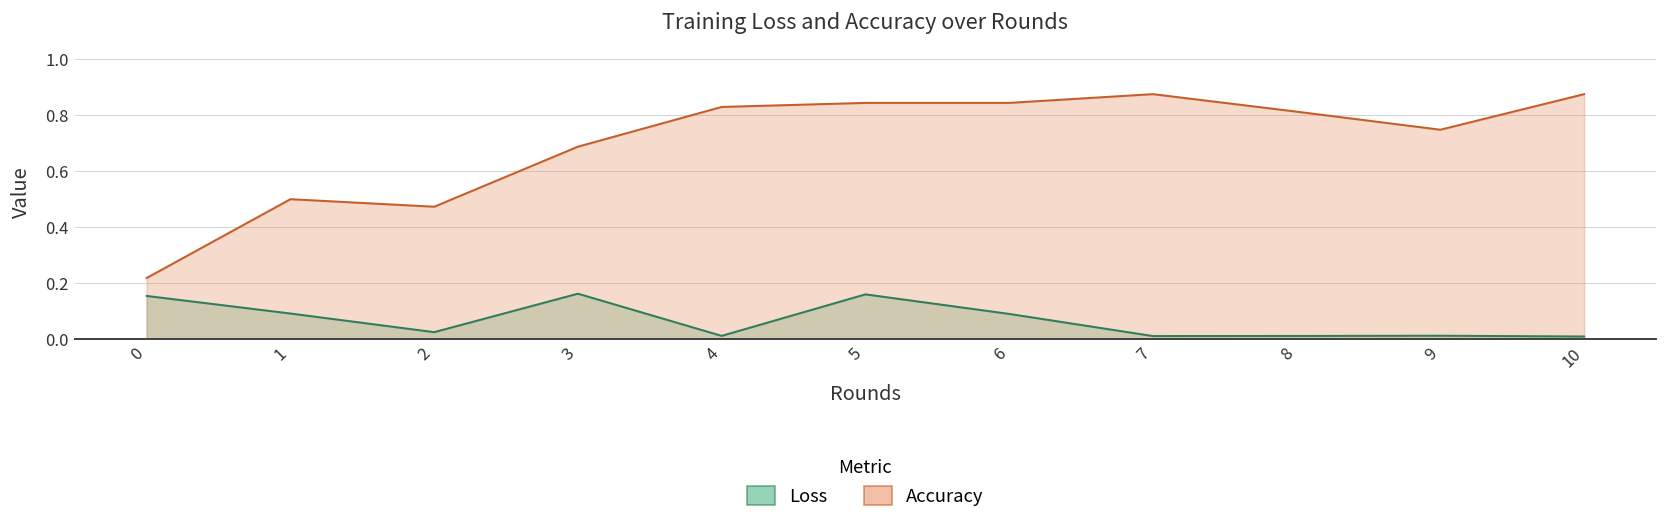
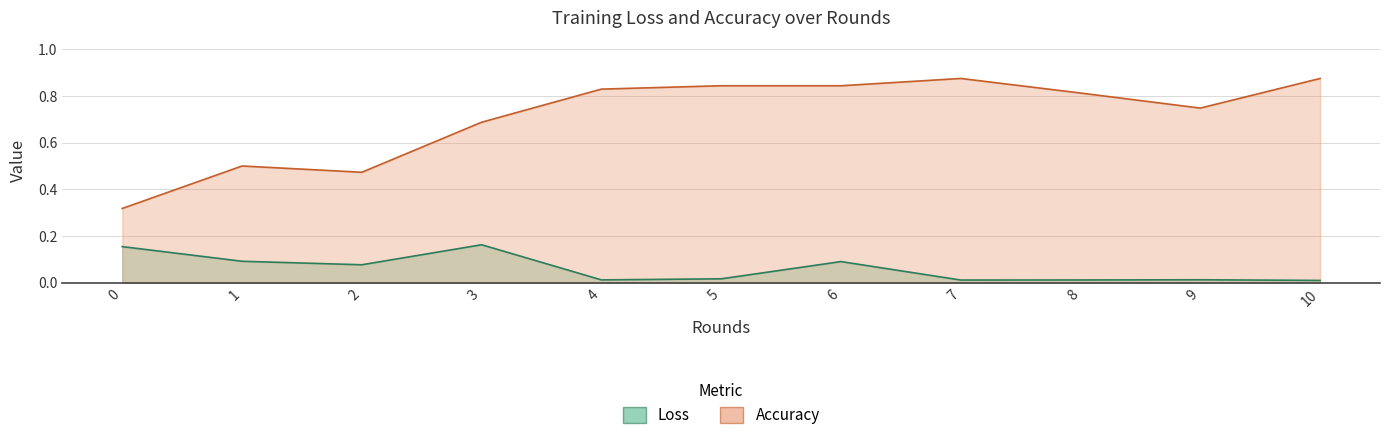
Accuracy, 0: 0.22 -> 0.32
Loss, 2: 0.03 -> 0.08
Loss, 5: 0.16 -> 0.02
